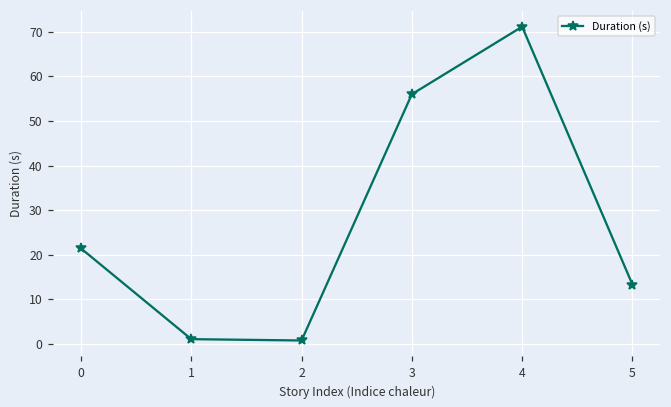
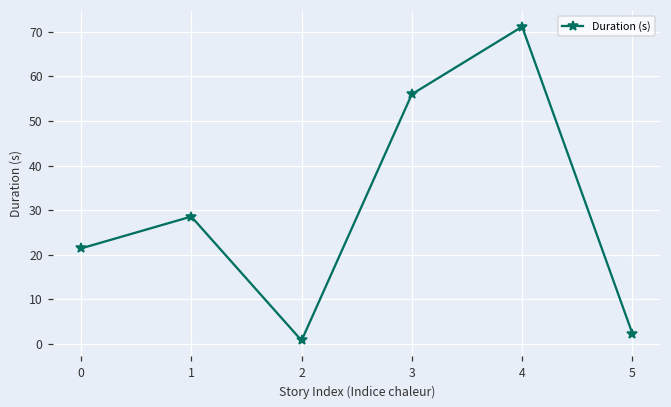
1: 1 -> 29
5: 13 -> 2
